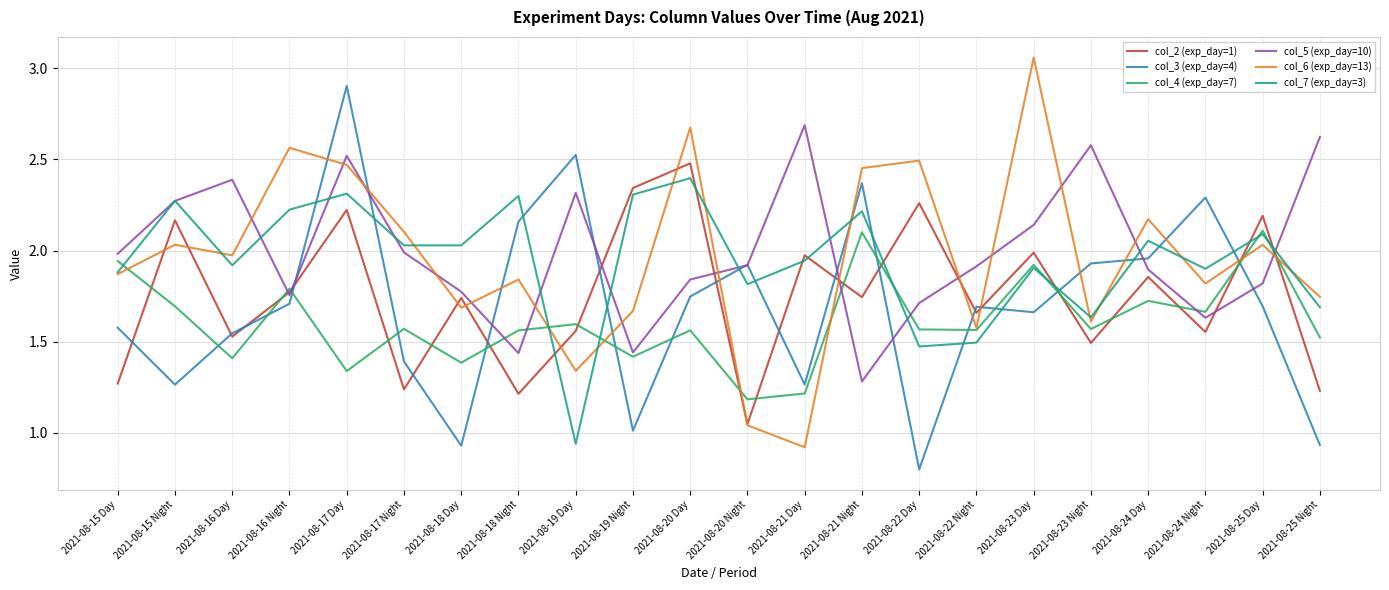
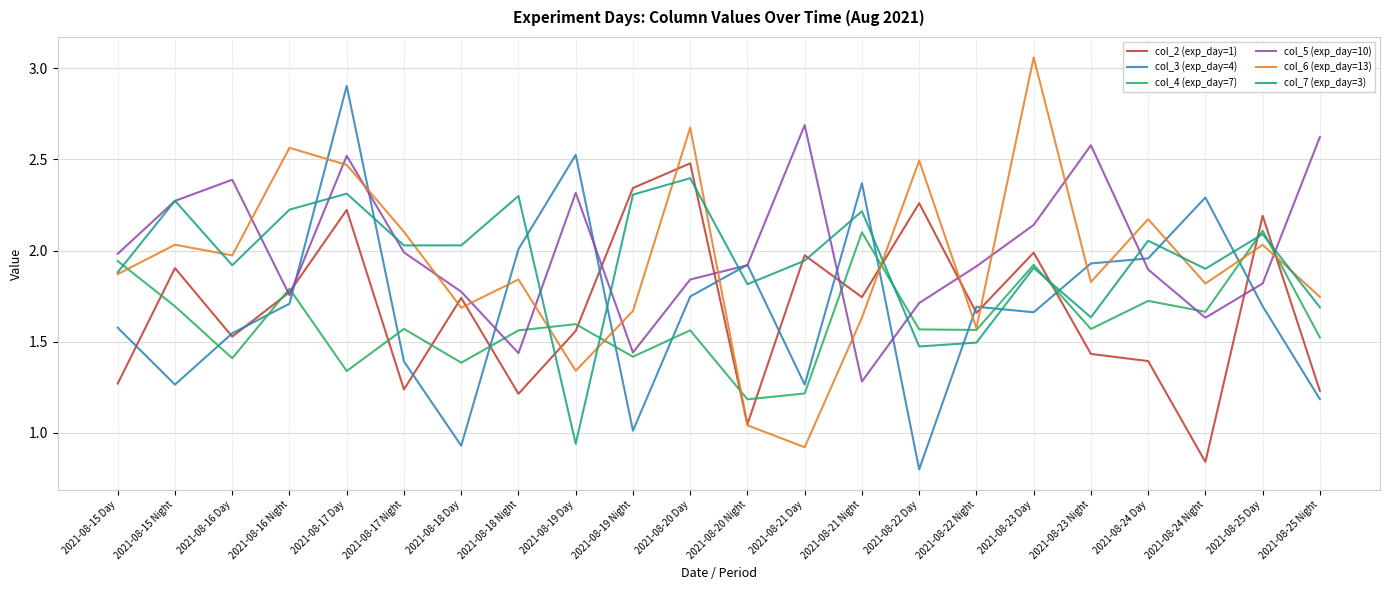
col_2 (exp_day=1), 2021-08-15 Night: 2.17 -> 1.90
col_3 (exp_day=4), 2021-08-18 Night: 2.16 -> 2.01
col_6 (exp_day=13), 2021-08-21 Night: 2.45 -> 1.63
col_2 (exp_day=1), 2021-08-23 Night: 1.49 -> 1.43
col_6 (exp_day=13), 2021-08-23 Night: 1.61 -> 1.83
col_2 (exp_day=1), 2021-08-24 Day: 1.85 -> 1.39
col_2 (exp_day=1), 2021-08-24 Night: 1.55 -> 0.84
col_3 (exp_day=4), 2021-08-25 Night: 0.93 -> 1.18
